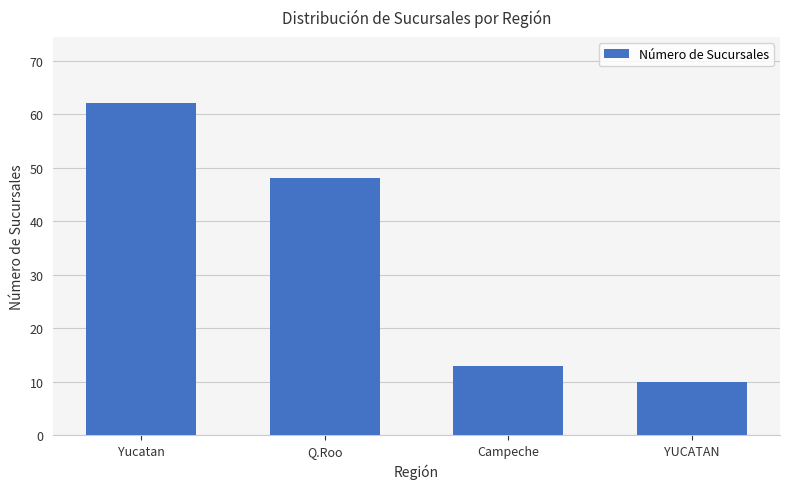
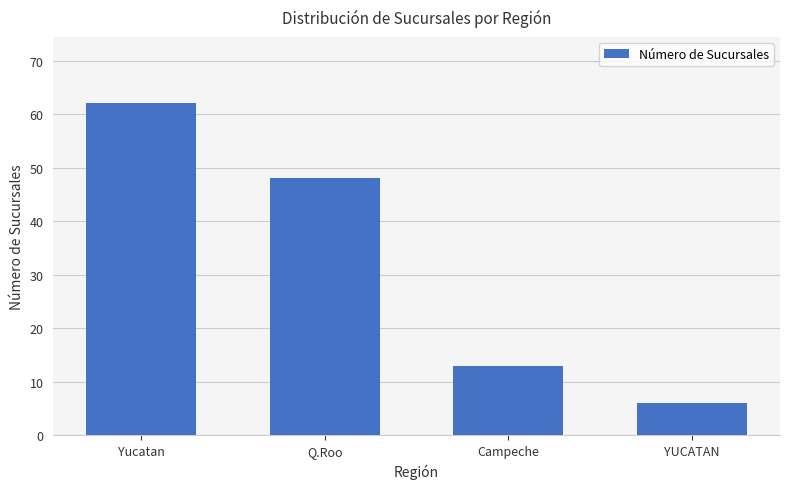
YUCATAN: 10 -> 6
